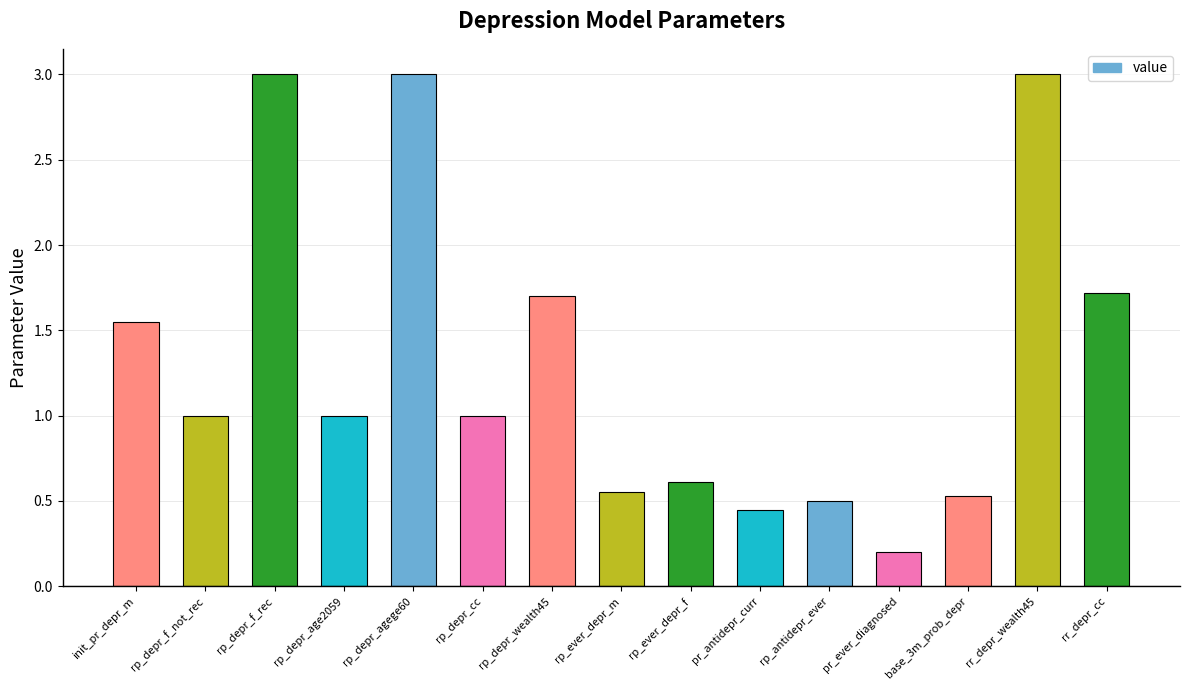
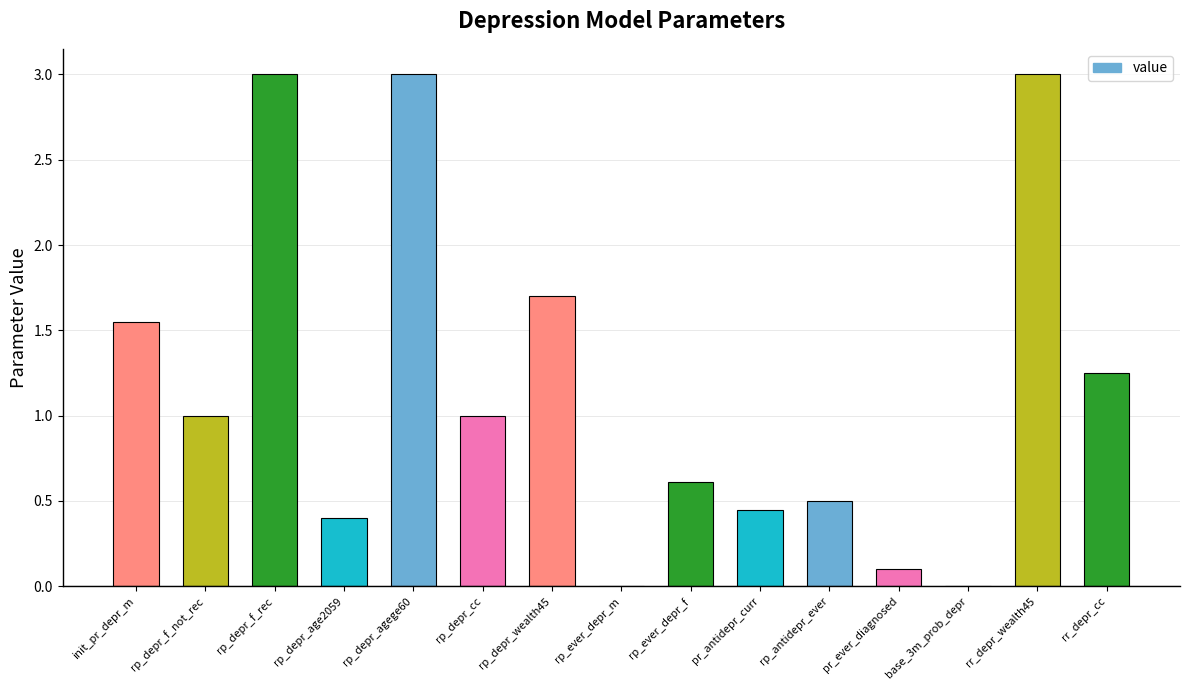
rp_depr_age2059: 1.0 -> 0.4
rp_ever_depr_m: 0.55 -> 0.00
pr_ever_diagnosed: 0.2 -> 0.1
base_3m_prob_depr: 0.53 -> 0.00
rr_depr_cc: 1.72 -> 1.25
